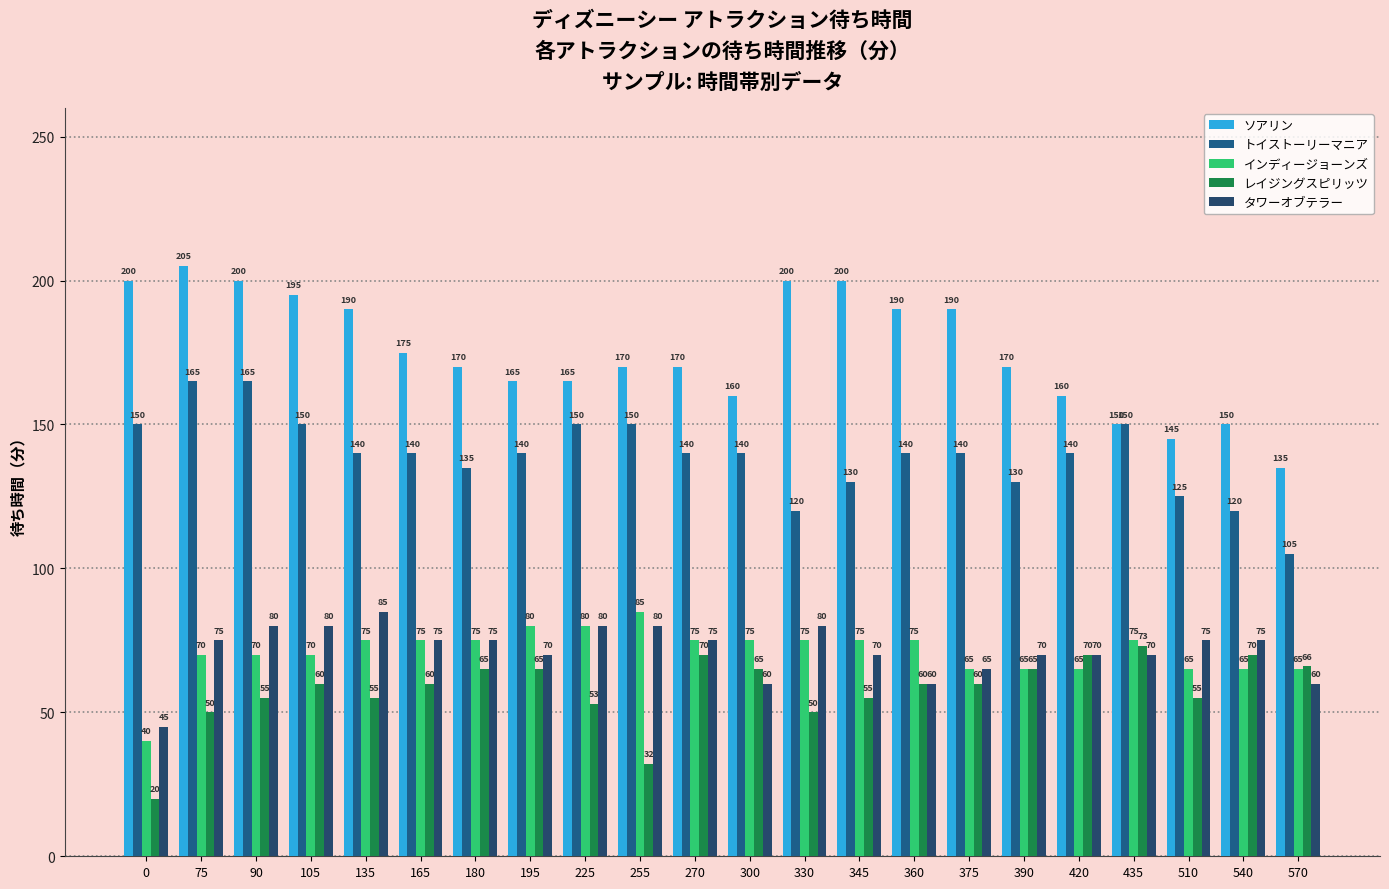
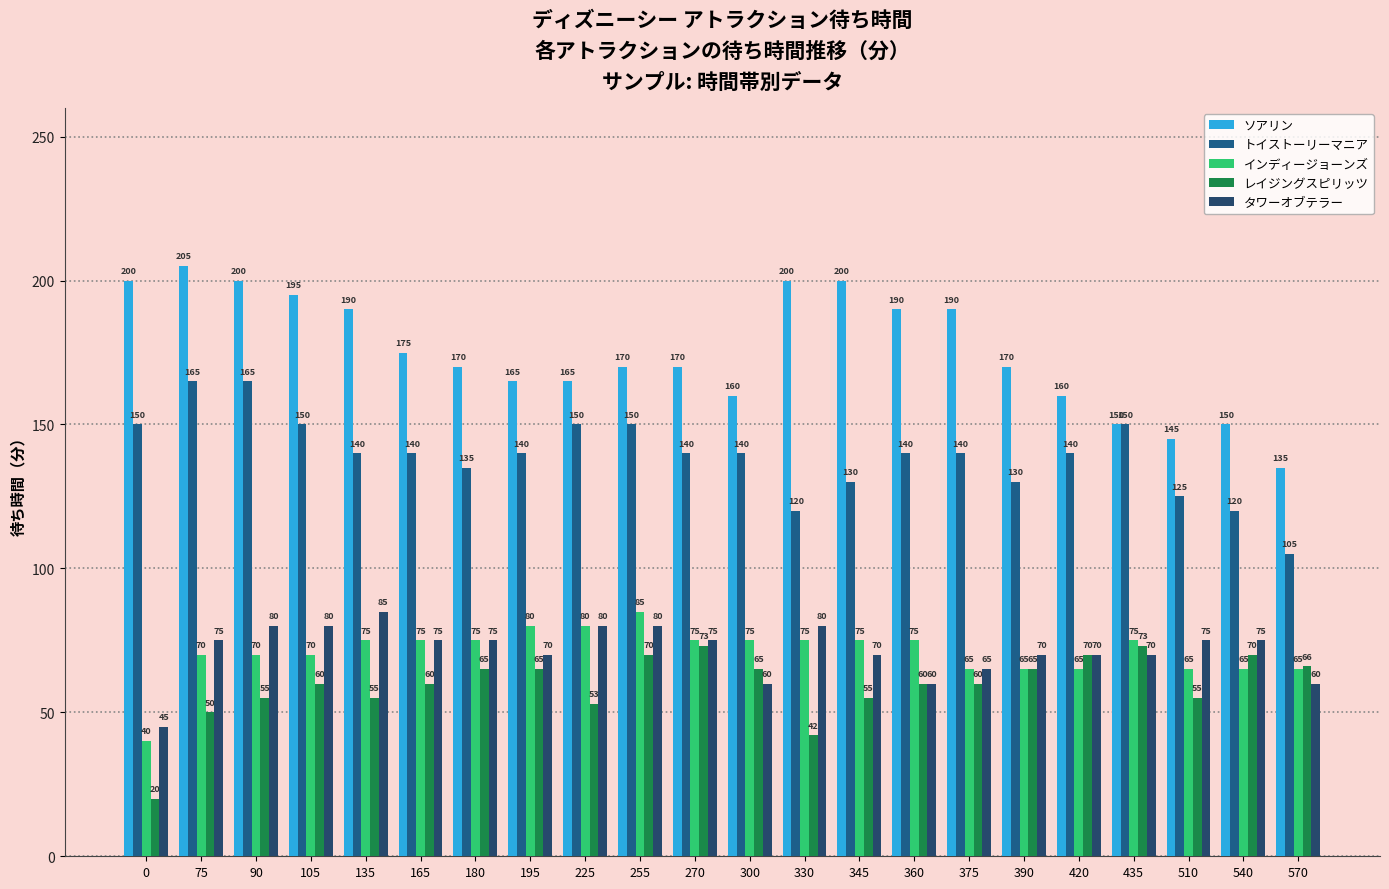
レイジングスピリッツ, 255: 32 -> 70
レイジングスピリッツ, 270: 70 -> 73
レイジングスピリッツ, 330: 50 -> 42
